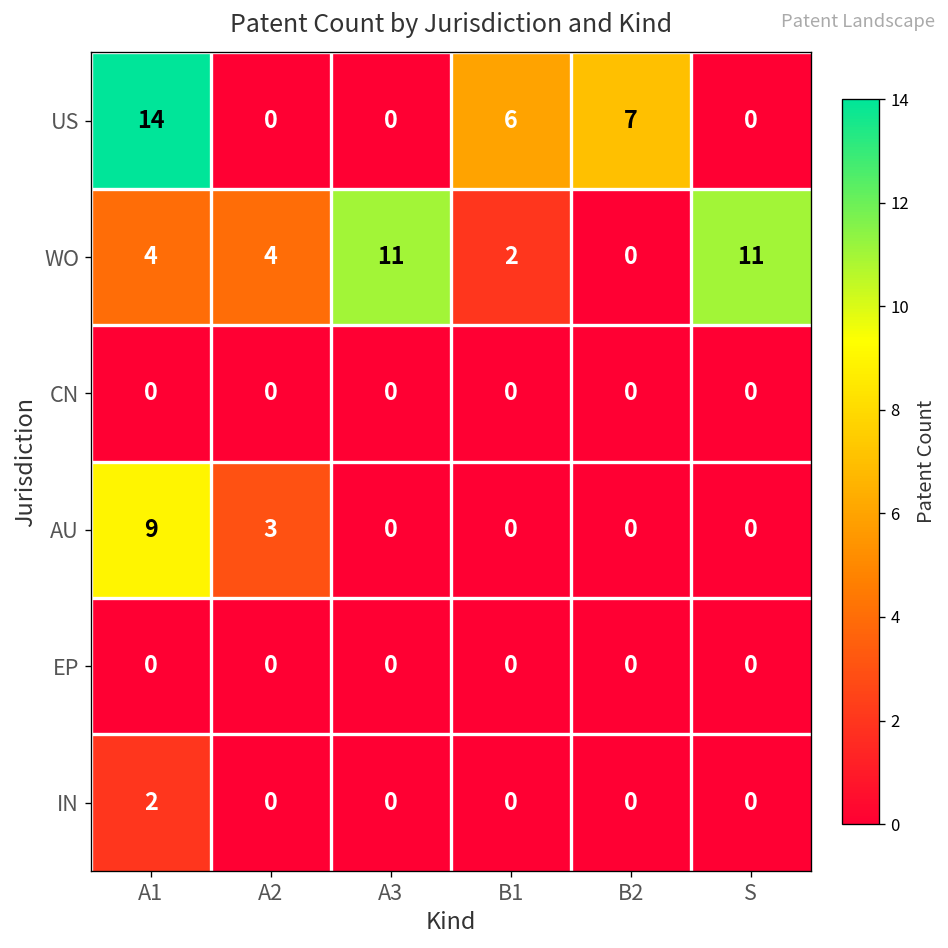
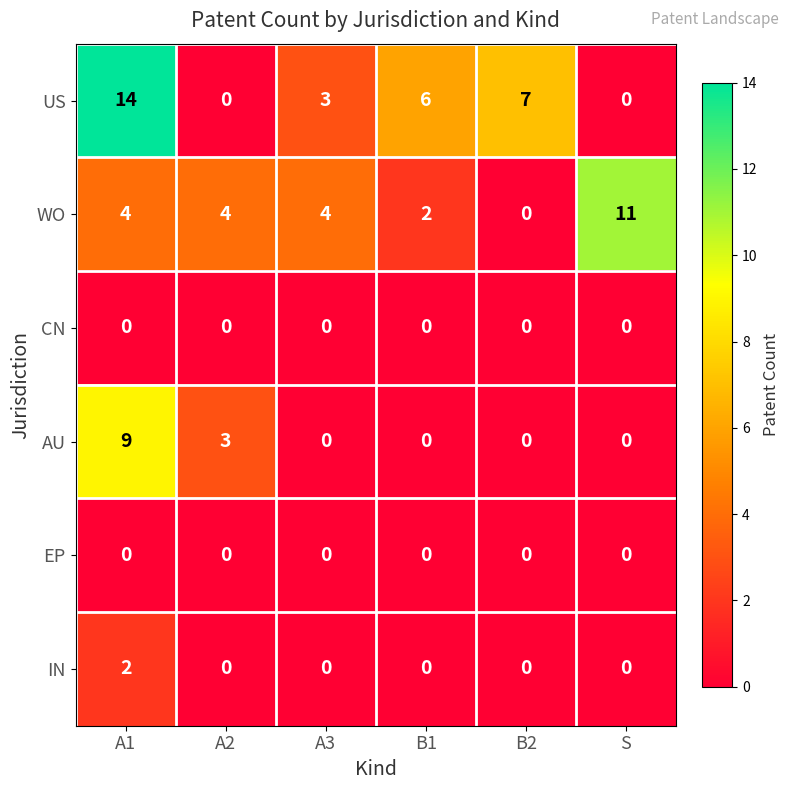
US, A3: 0 -> 3
WO, A3: 11 -> 4
